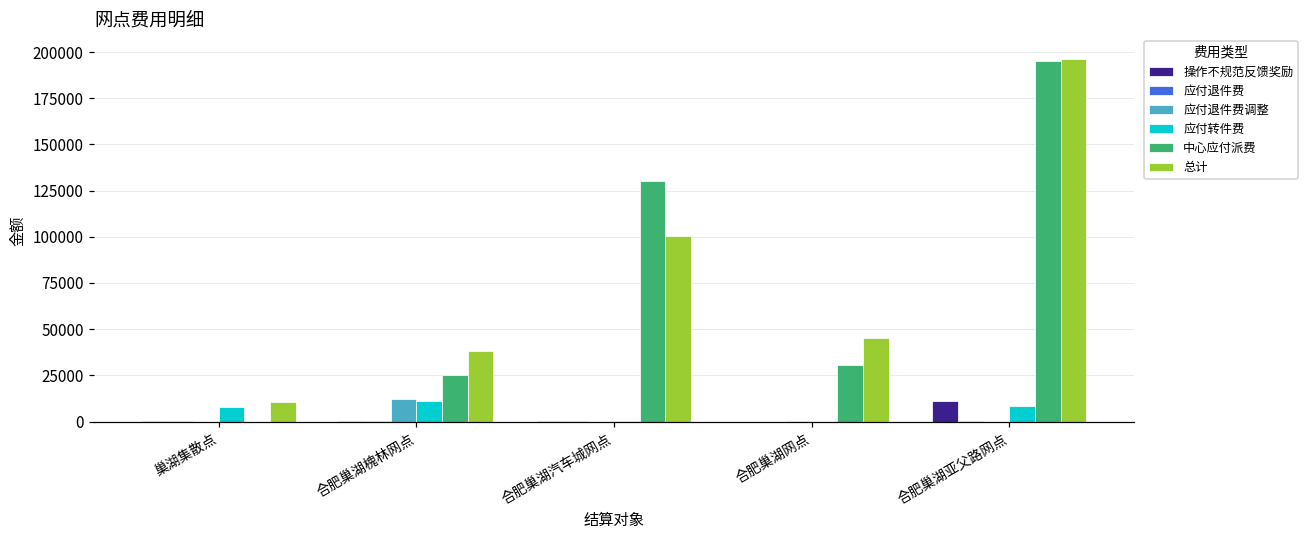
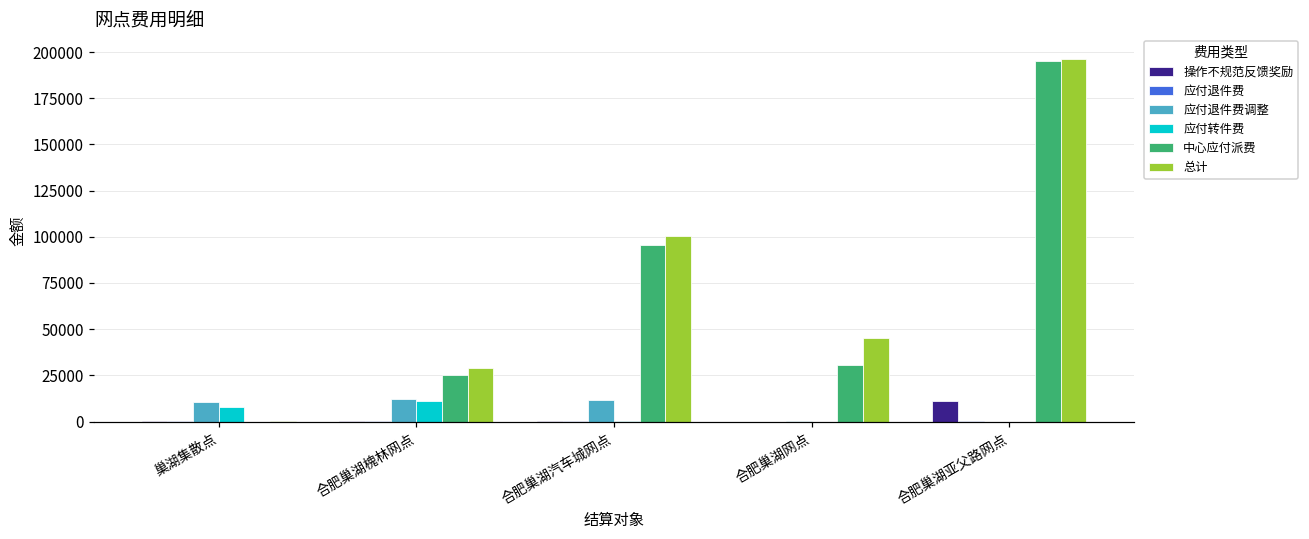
应付退件费调整, 巢湖集散点: 0 -> 10000
总计, 巢湖集散点: 11000 -> 0
总计, 合肥巢湖槐林网点: 38000 -> 29000
应付退件费调整, 合肥巢湖汽车城网点: 0 -> 12000
中心应付派费, 合肥巢湖汽车城网点: 130000 -> 96000
应付转件费, 合肥巢湖亚父路网点: 8000 -> 0
